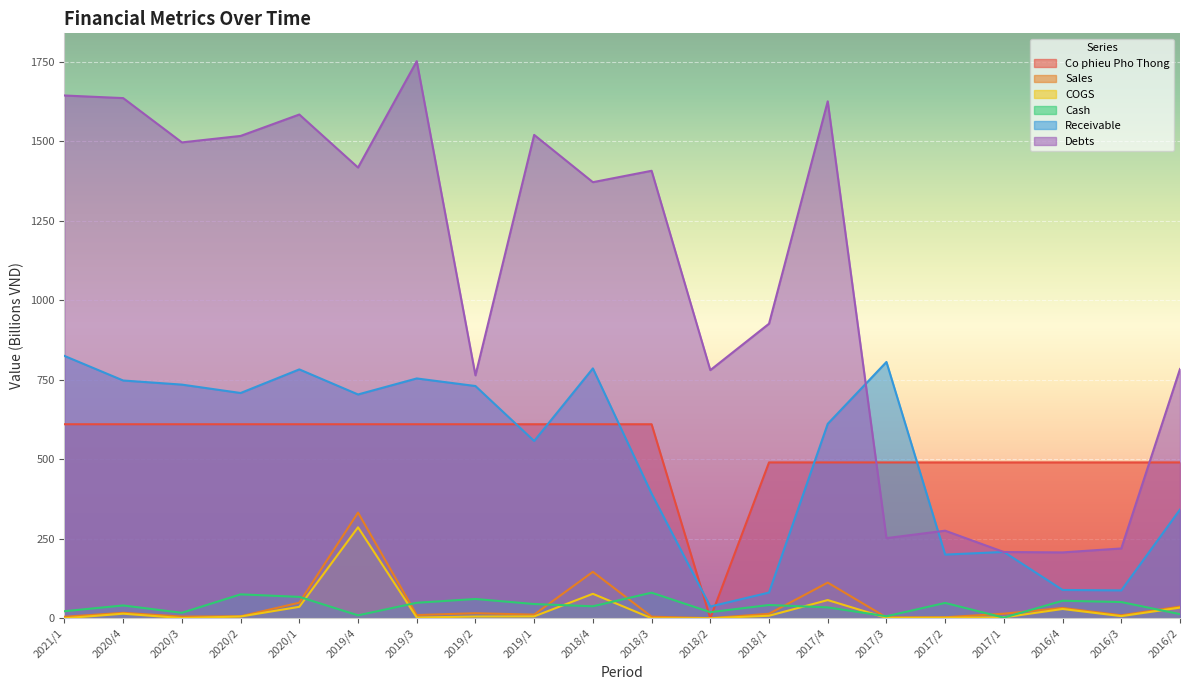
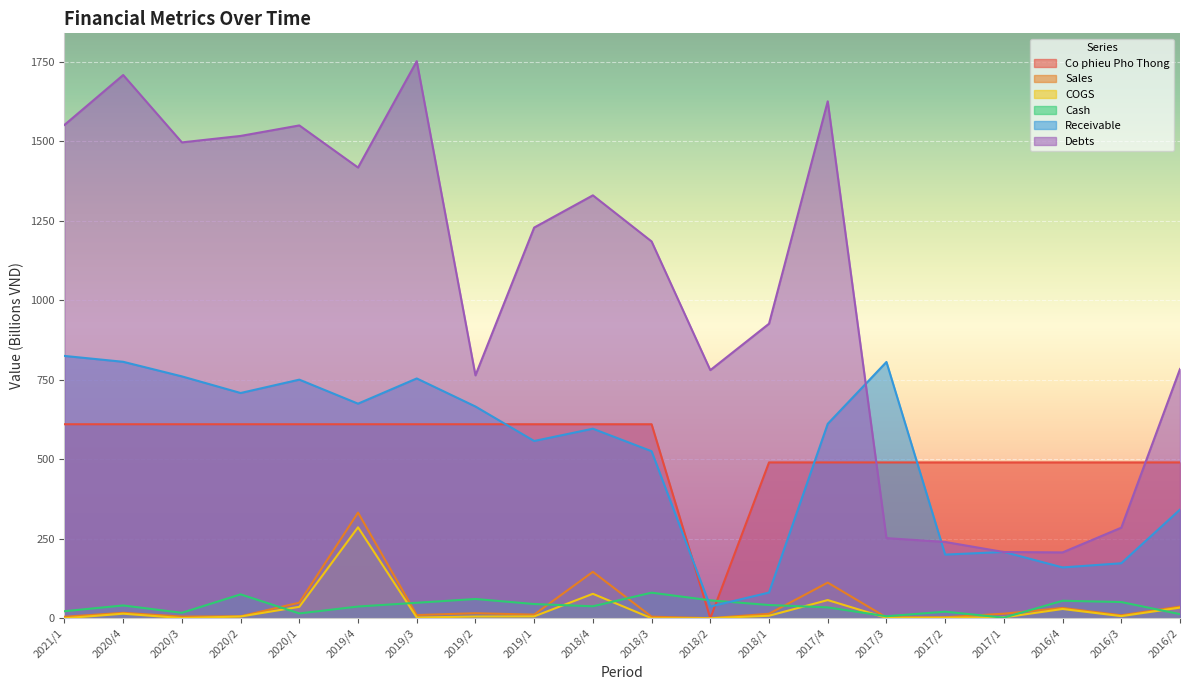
Debts, 2021/1: 1640 -> 1550
Receivable, 2020/4: 750 -> 810
Debts, 2020/4: 1640 -> 1710
Receivable, 2020/3: 730 -> 760
Cash, 2020/1: 70 -> 20
Receivable, 2020/1: 780 -> 750
Debts, 2020/1: 1580 -> 1550
Cash, 2019/4: 10 -> 40
Receivable, 2019/4: 700 -> 670
Receivable, 2019/2: 730 -> 670
Debts, 2019/1: 1520 -> 1230
Receivable, 2018/4: 790 -> 600
Debts, 2018/4: 1370 -> 1330
Receivable, 2018/3: 390 -> 530
Debts, 2018/3: 1410 -> 1180
Cash, 2018/2: 20 -> 60
Cash, 2017/2: 50 -> 20
Debts, 2017/2: 280 -> 240
Receivable, 2016/4: 90 -> 160
Receivable, 2016/3: 90 -> 170
Debts, 2016/3: 220 -> 280
